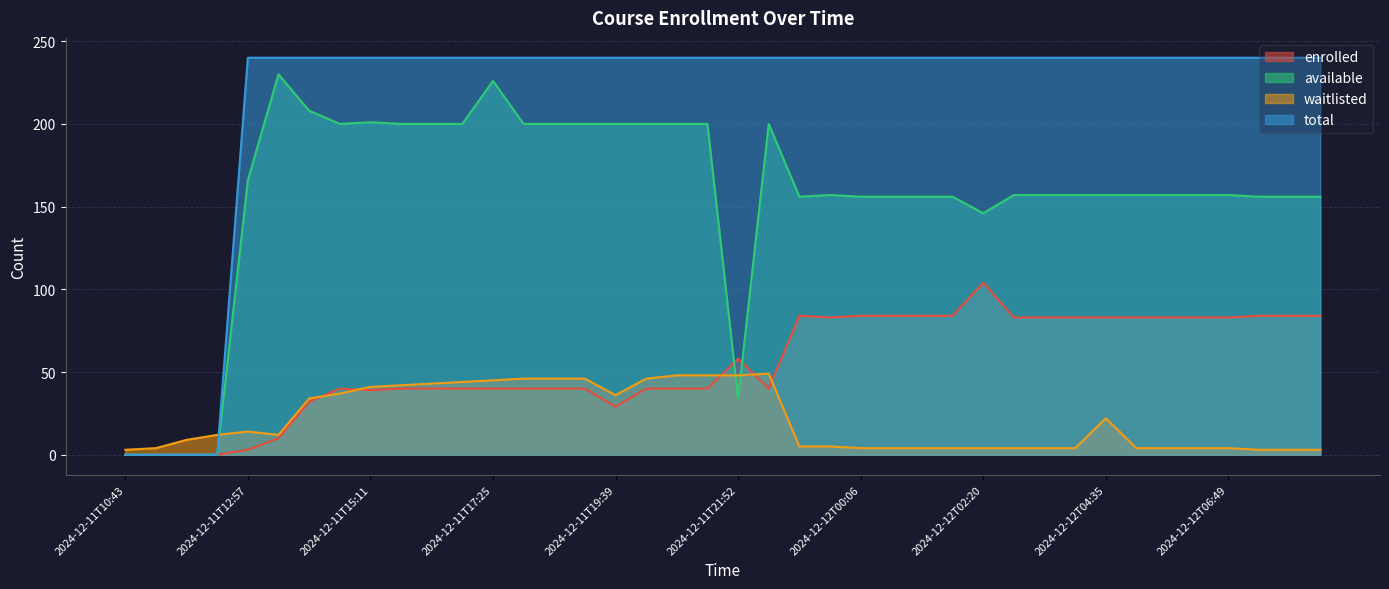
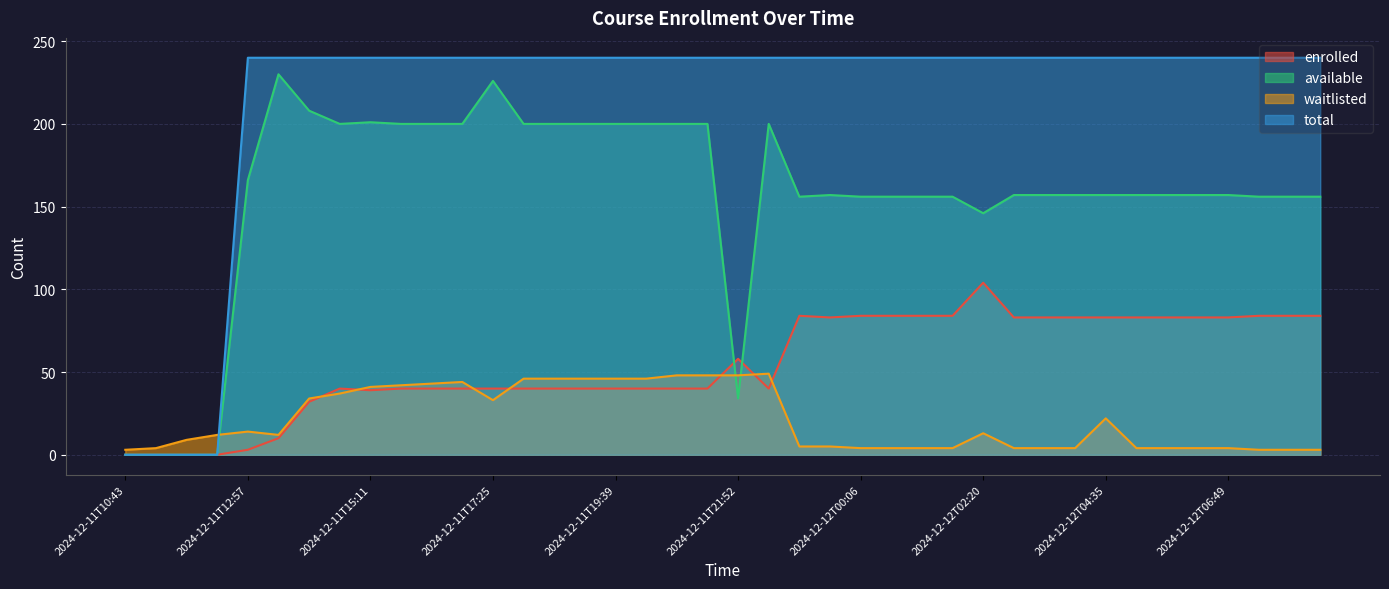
waitlisted, 2024-12-11T17:25: 45 -> 33
enrolled, 2024-12-11T19:39: 29 -> 40
waitlisted, 2024-12-11T19:39: 36 -> 46
waitlisted, 2024-12-12T02:20: 4 -> 13
